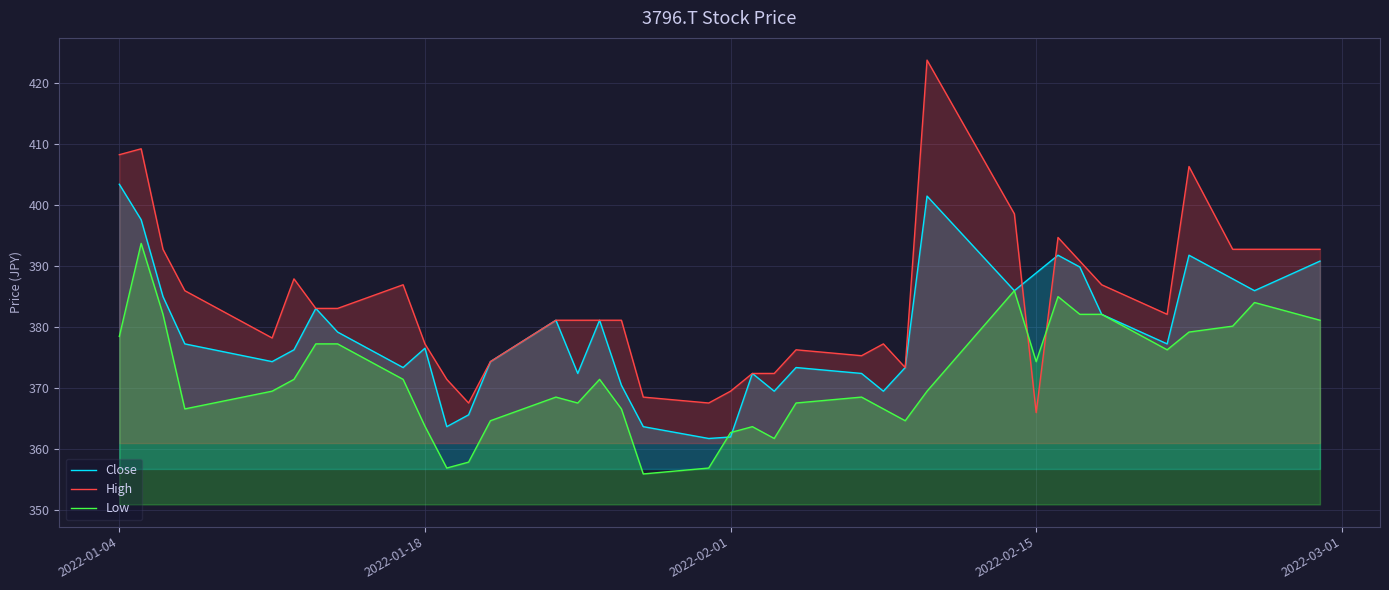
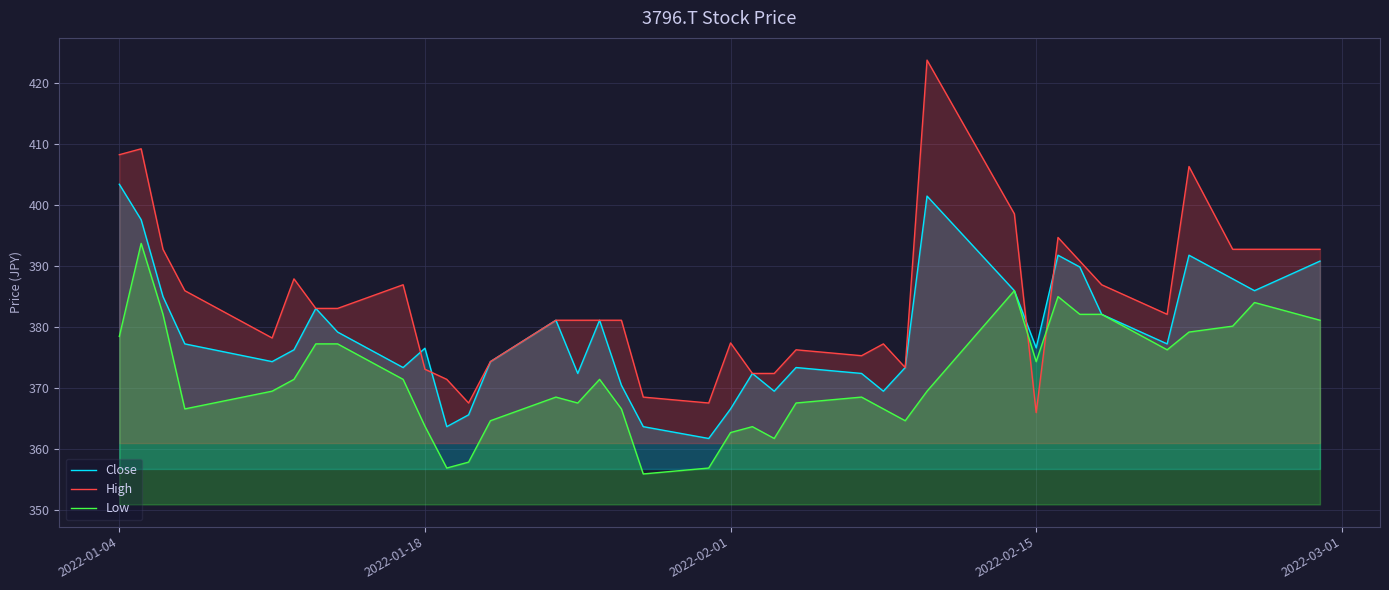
High, 2022-01-18: 377 -> 373
Close, 2022-02-01: 362 -> 367
High, 2022-02-01: 370 -> 377
Close, 2022-02-15: 389 -> 377
